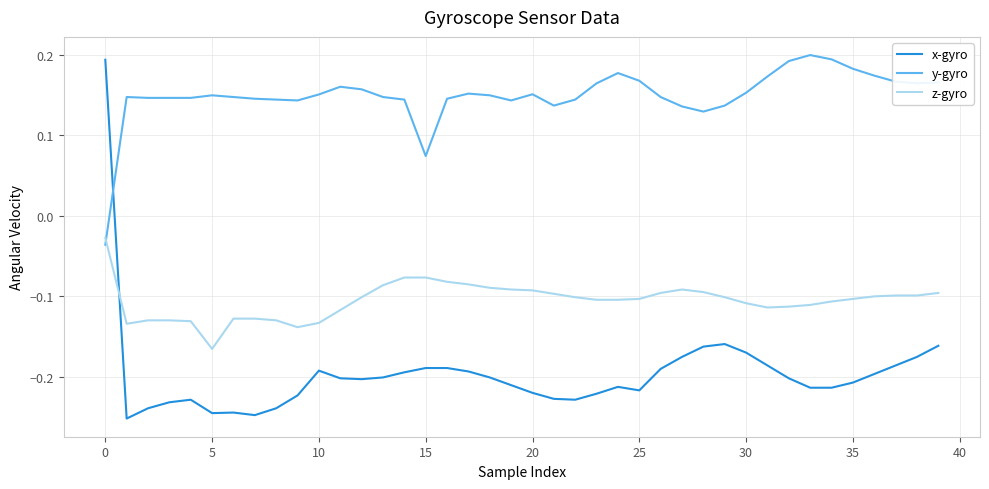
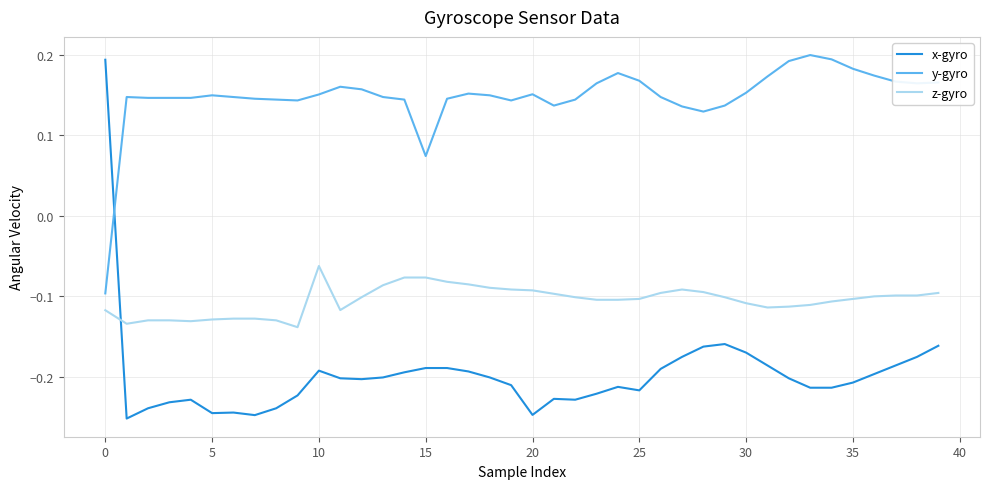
y-gyro, 0: -0.04 -> -0.10
z-gyro, 0: -0.03 -> -0.12
z-gyro, 5: -0.17 -> -0.13
z-gyro, 10: -0.13 -> -0.06
x-gyro, 20: -0.22 -> -0.25
